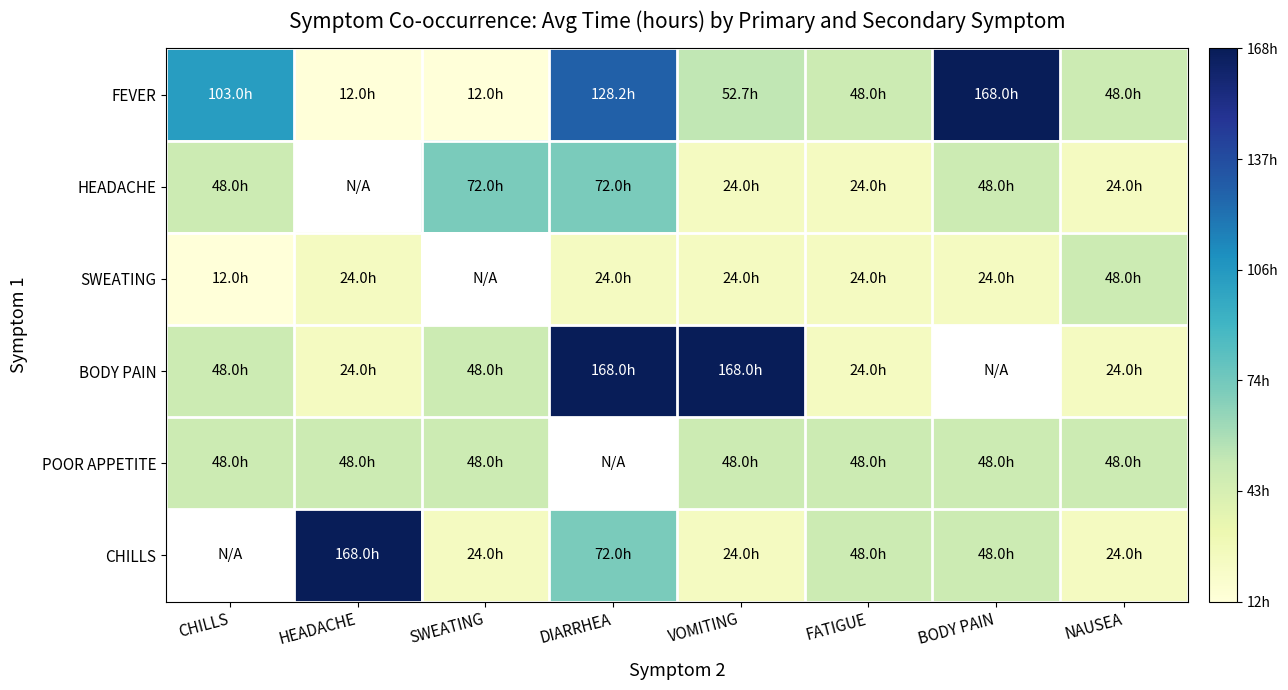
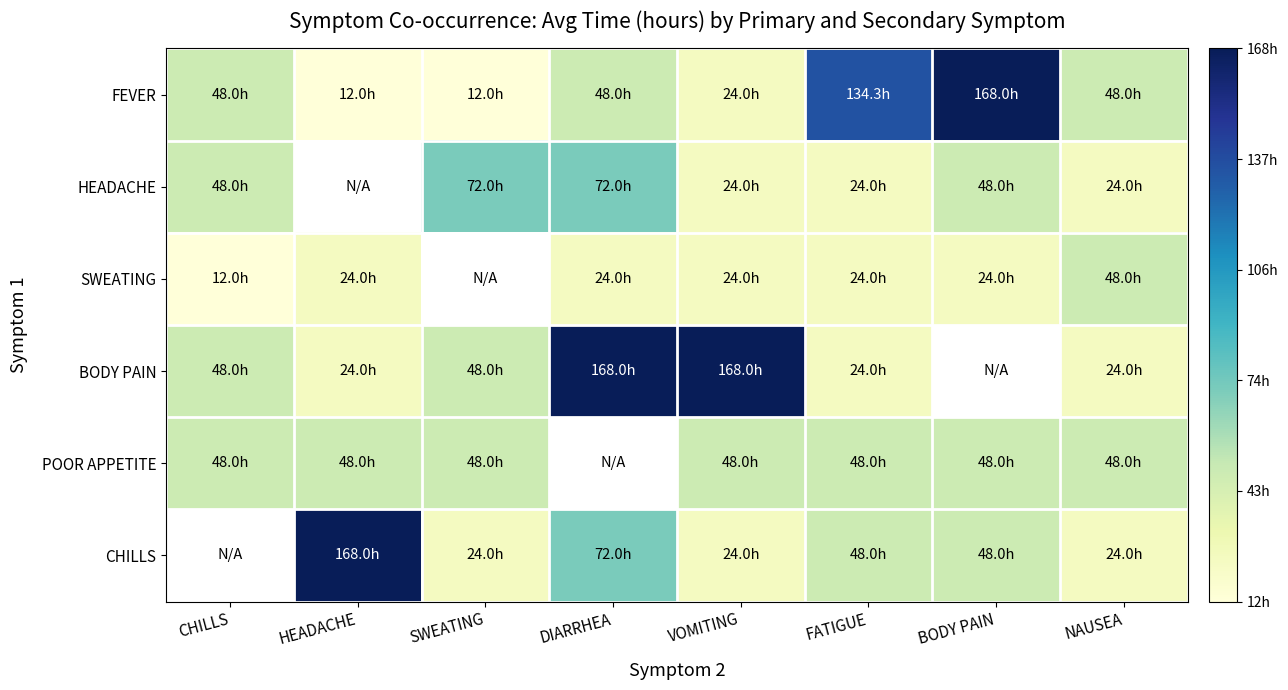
FEVER, CHILLS: 103.0h -> 48.0h
FEVER, DIARRHEA: 128.2h -> 48.0h
FEVER, VOMITING: 52.7h -> 24.0h
FEVER, FATIGUE: 48.0h -> 134.3h
